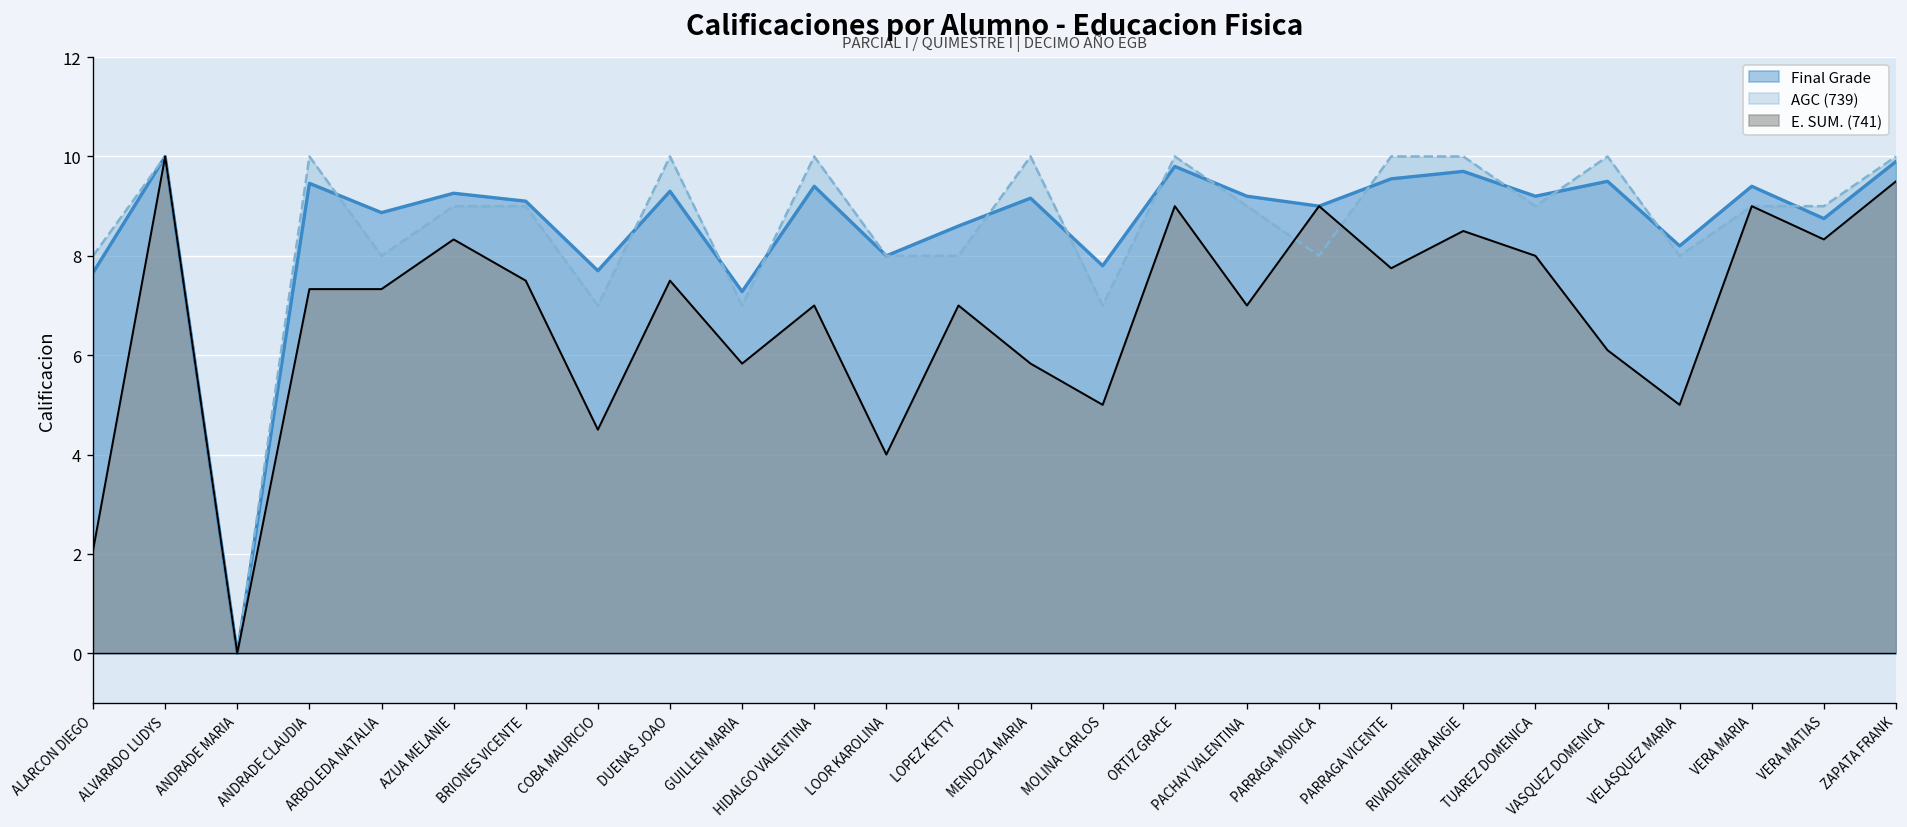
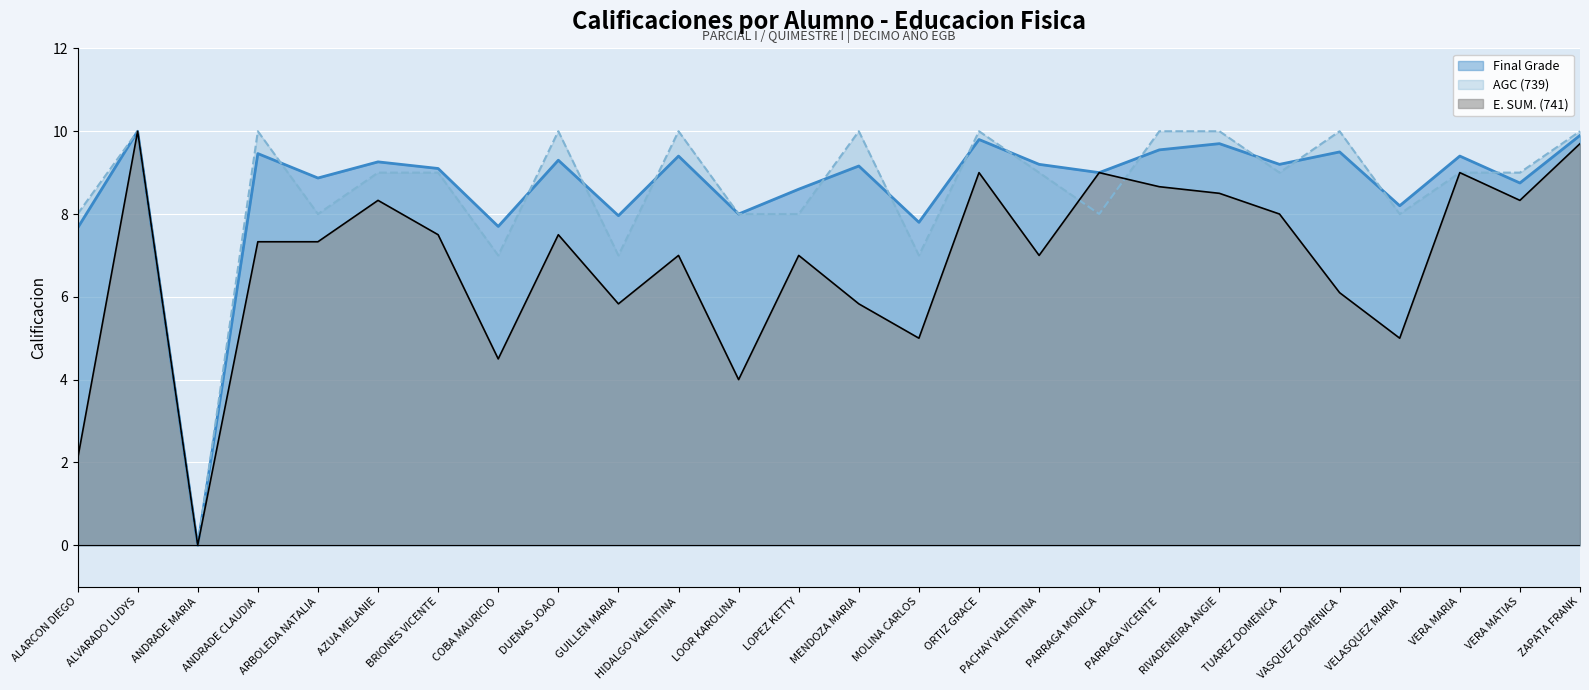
Final Grade, GUILLEN MARIA: 7.3 -> 8.0
E. SUM. (741), PARRAGA VICENTE: 7.8 -> 8.7
E. SUM. (741), ZAPATA FRANK: 9.5 -> 9.7
